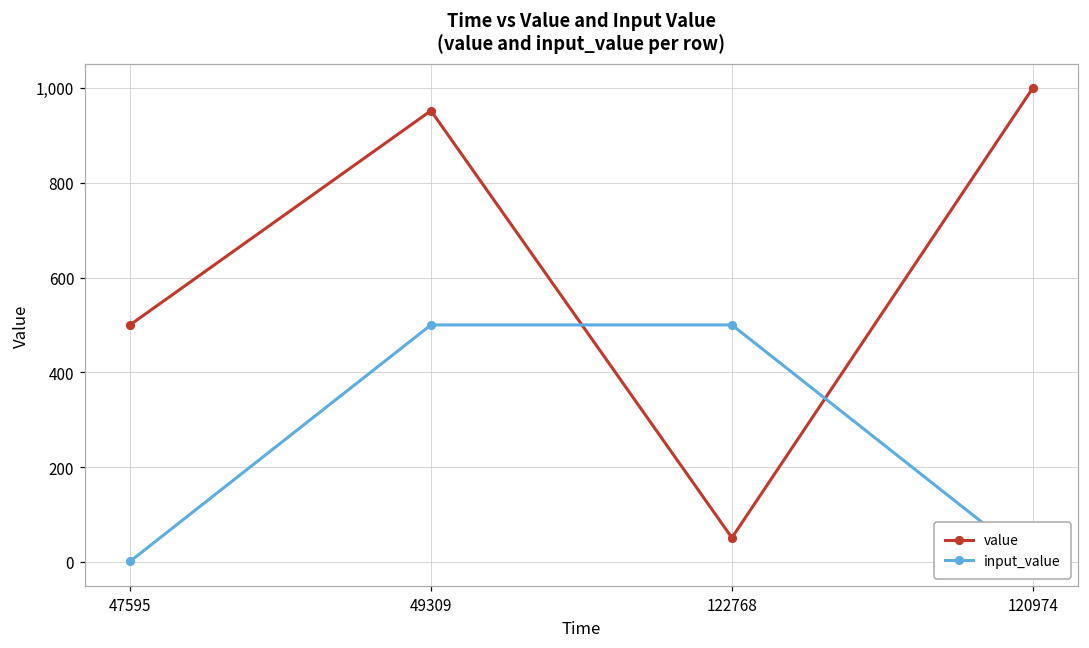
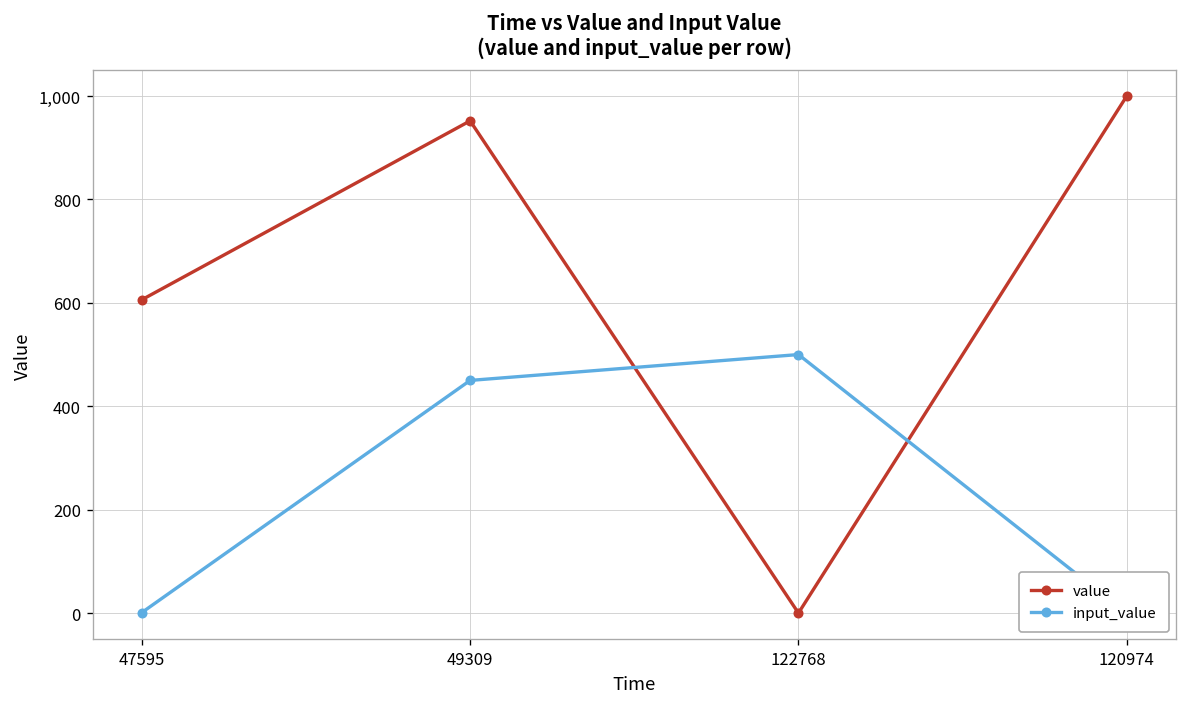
value, 47595: 500 -> 610
input_value, 49309: 500 -> 450
value, 122768: 50 -> 0
